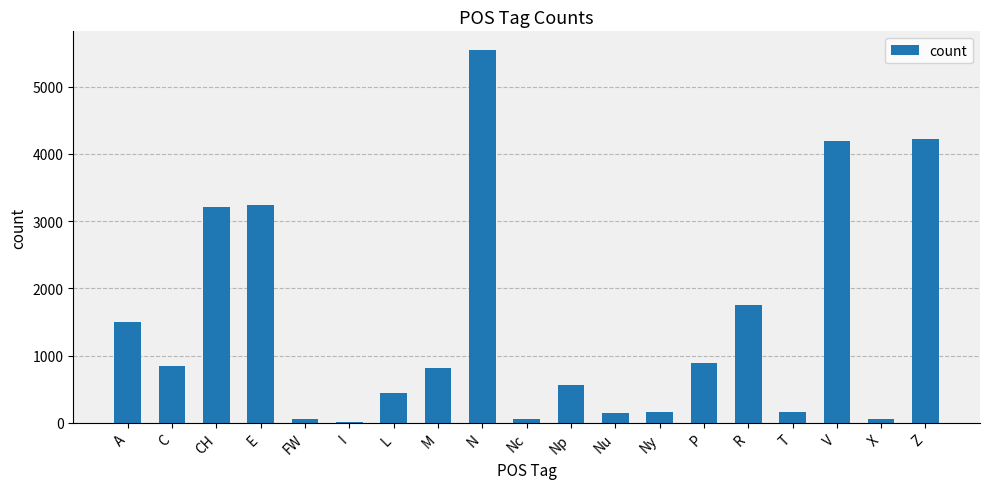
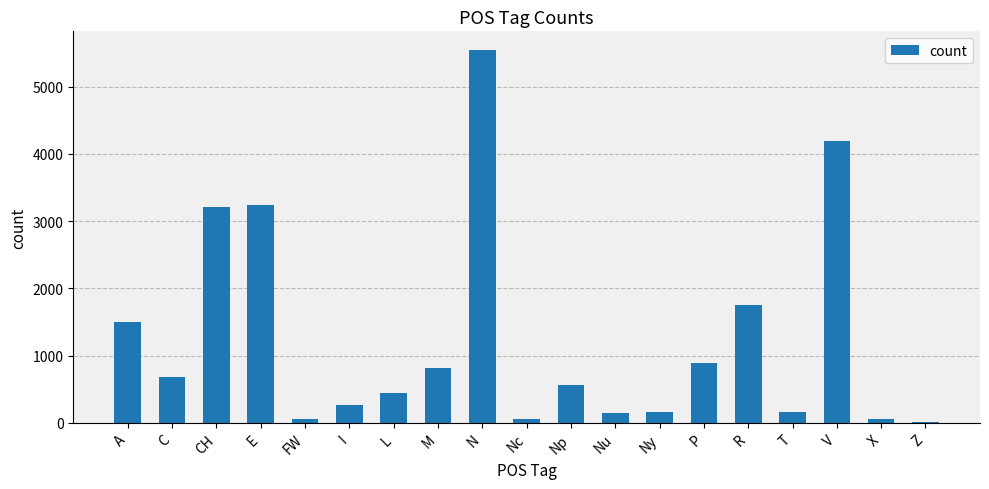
C: 800 -> 700
I: 0 -> 300
Z: 4200 -> 0
